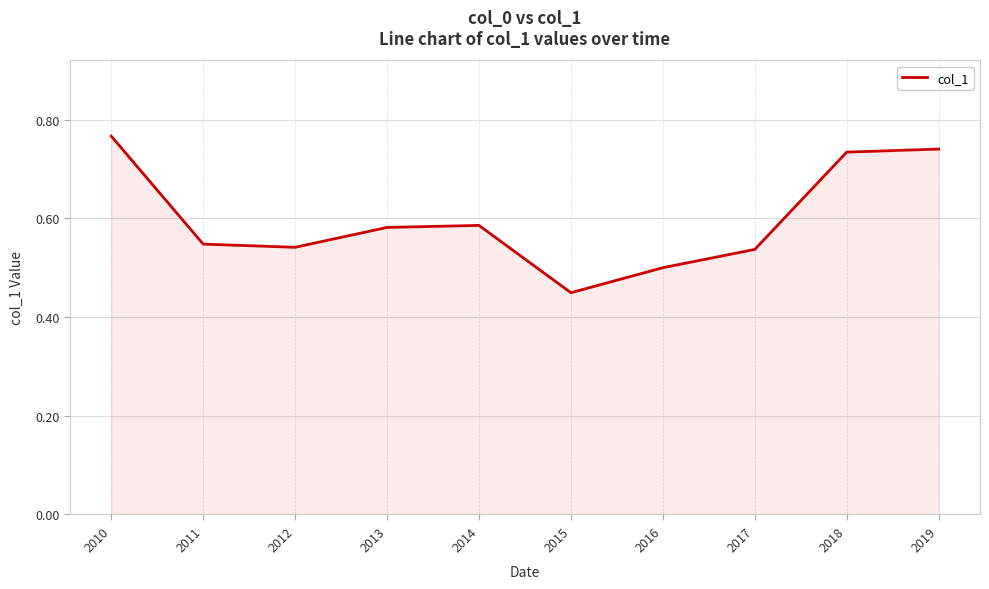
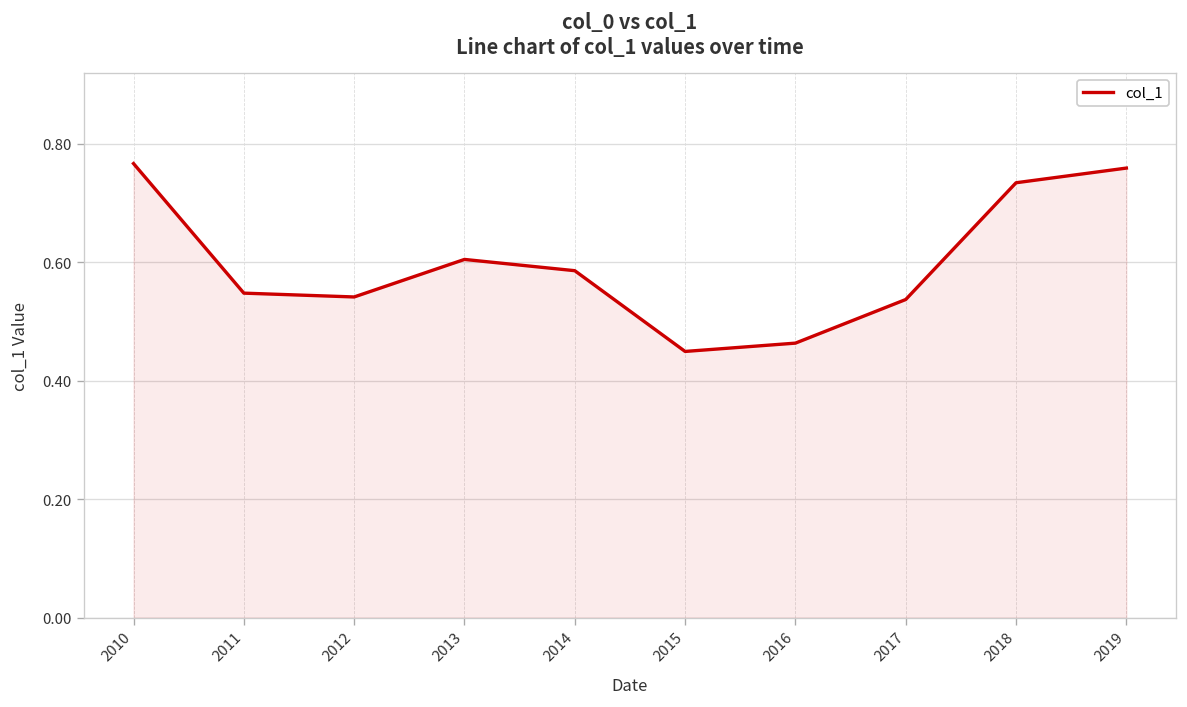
2013: 0.58 -> 0.60
2016: 0.50 -> 0.46
2019: 0.74 -> 0.76
